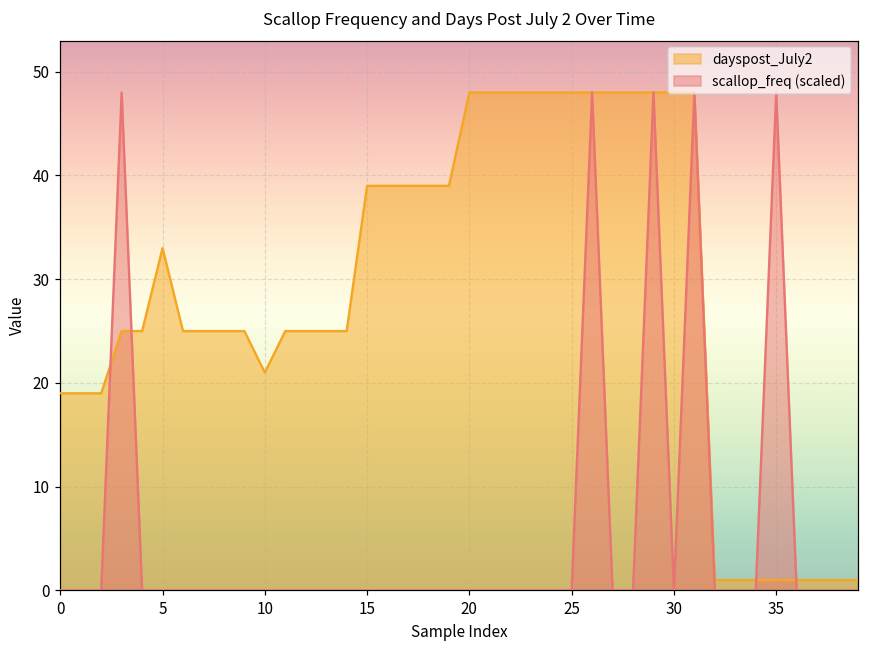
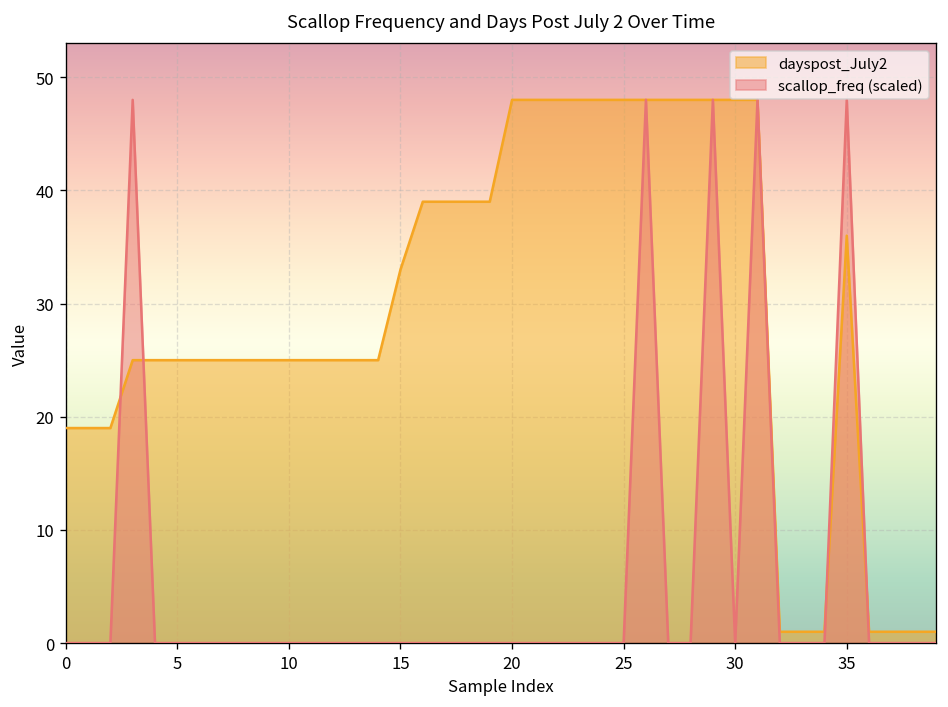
dayspost_July2, 5: 33 -> 25
dayspost_July2, 10: 21 -> 25
dayspost_July2, 15: 39 -> 33
dayspost_July2, 35: 1 -> 36
